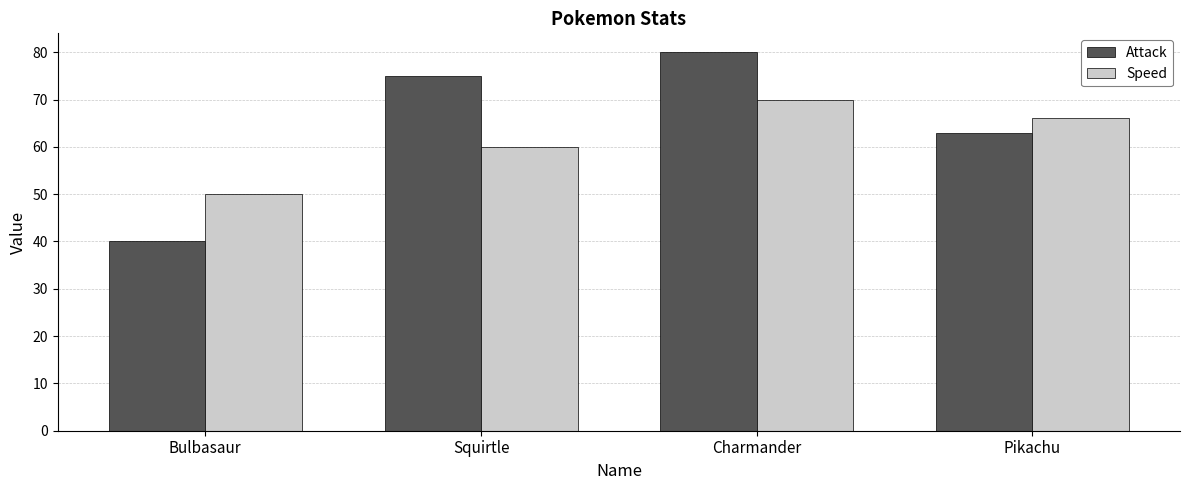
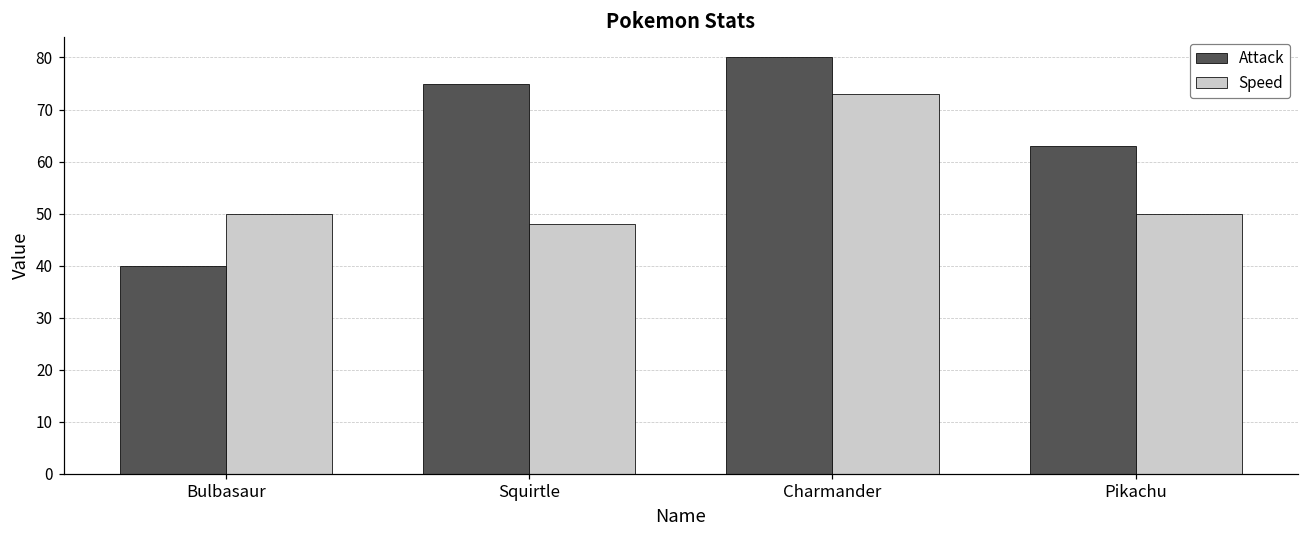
Speed, Squirtle: 60 -> 48
Speed, Charmander: 70 -> 73
Speed, Pikachu: 66 -> 50
